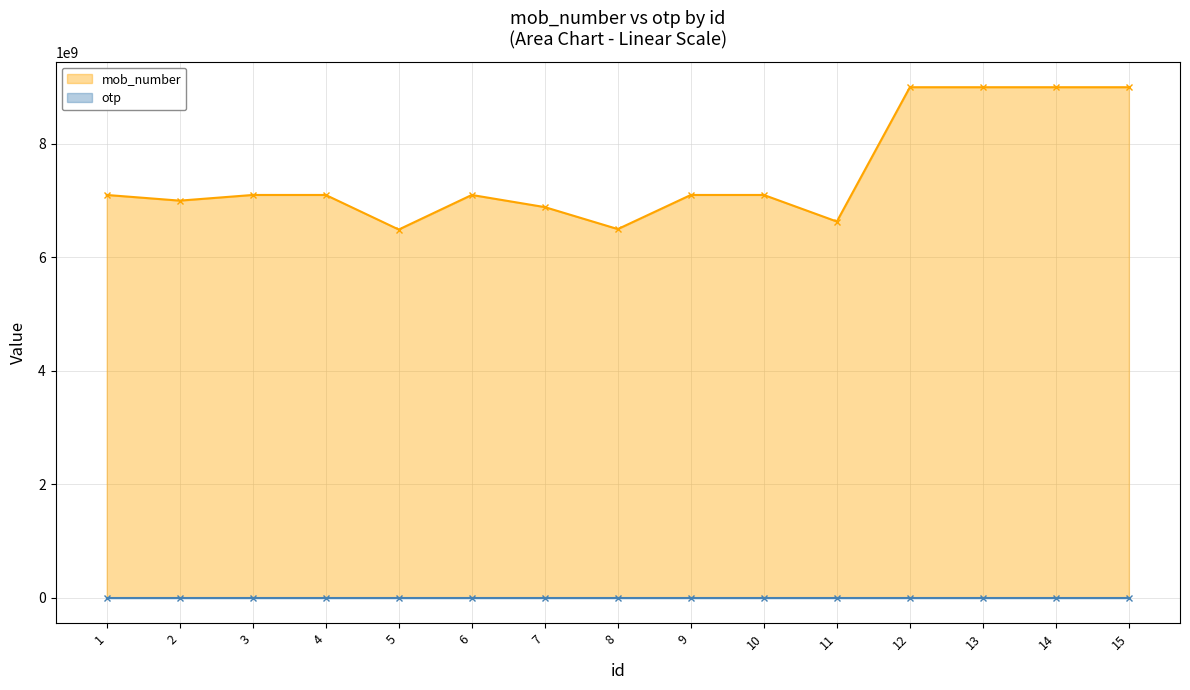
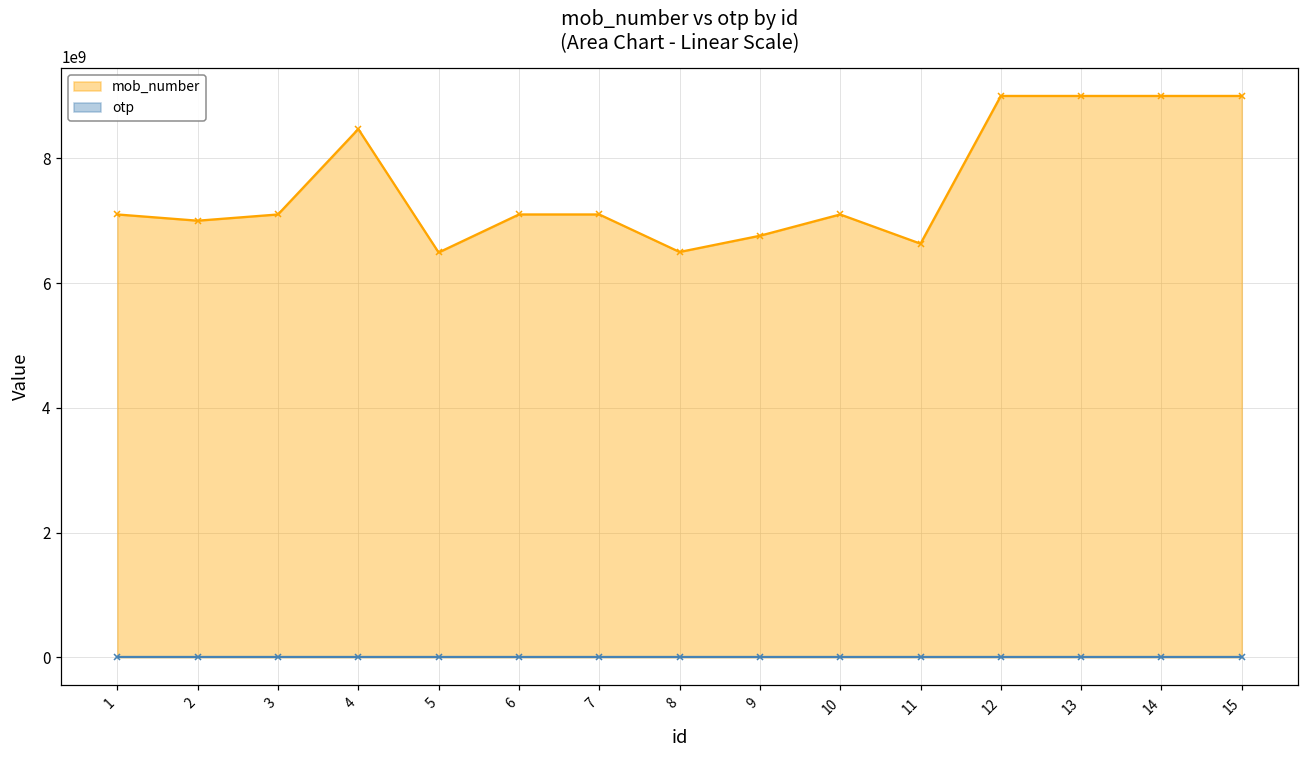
mob_number, 4: 7100000000 -> 8500000000
mob_number, 7: 6900000000 -> 7100000000
mob_number, 9: 7100000000 -> 6800000000
